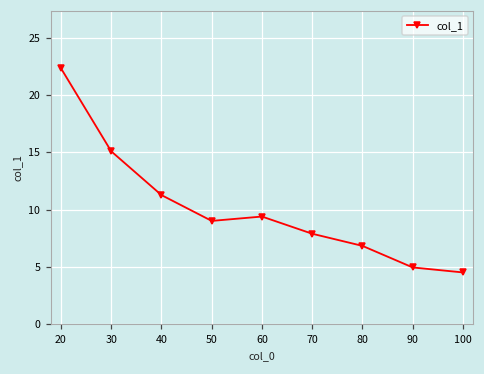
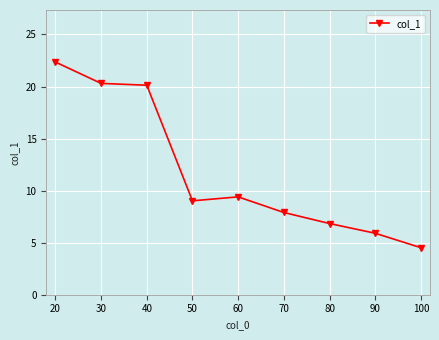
30: 15.1 -> 20.3
40: 11.3 -> 20.1
90: 5.0 -> 5.9
